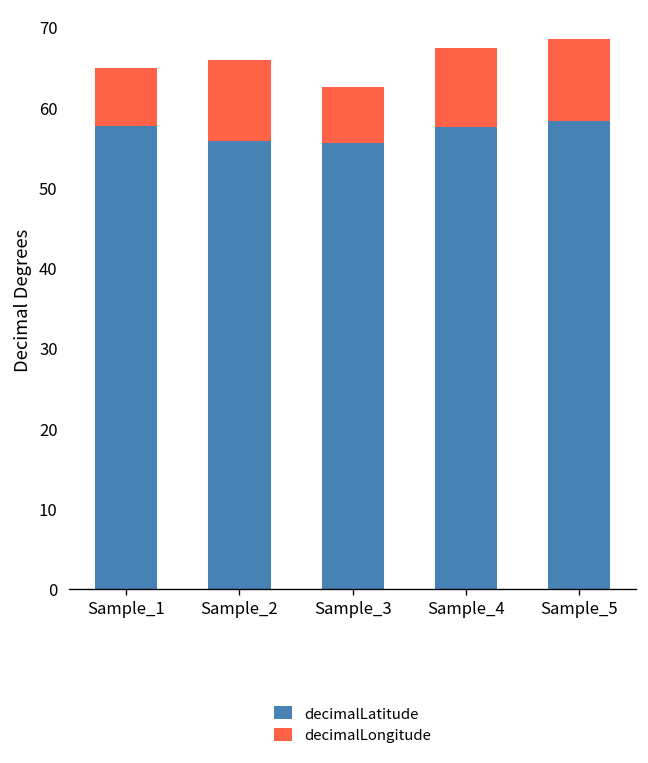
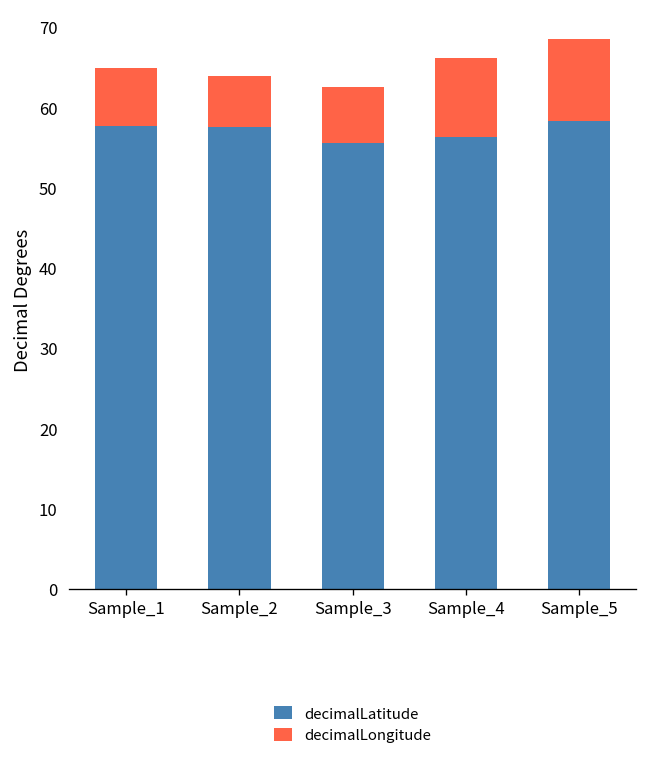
decimalLatitude, Sample_2: 56 -> 58
decimalLongitude, Sample_2: 10 -> 6
decimalLatitude, Sample_4: 58 -> 56
